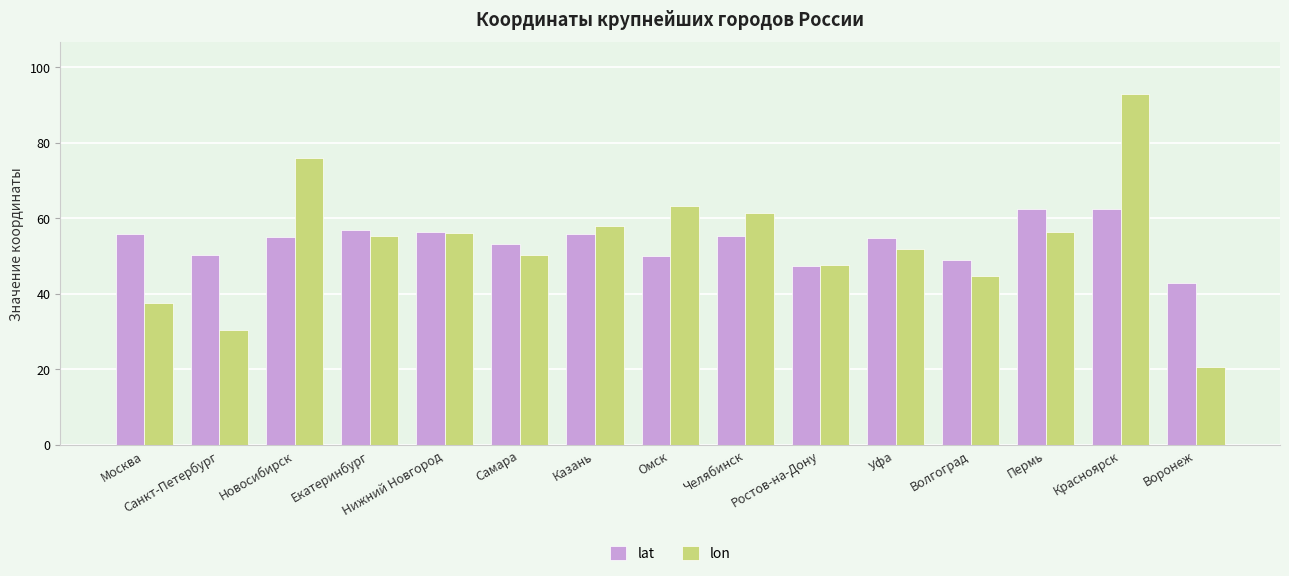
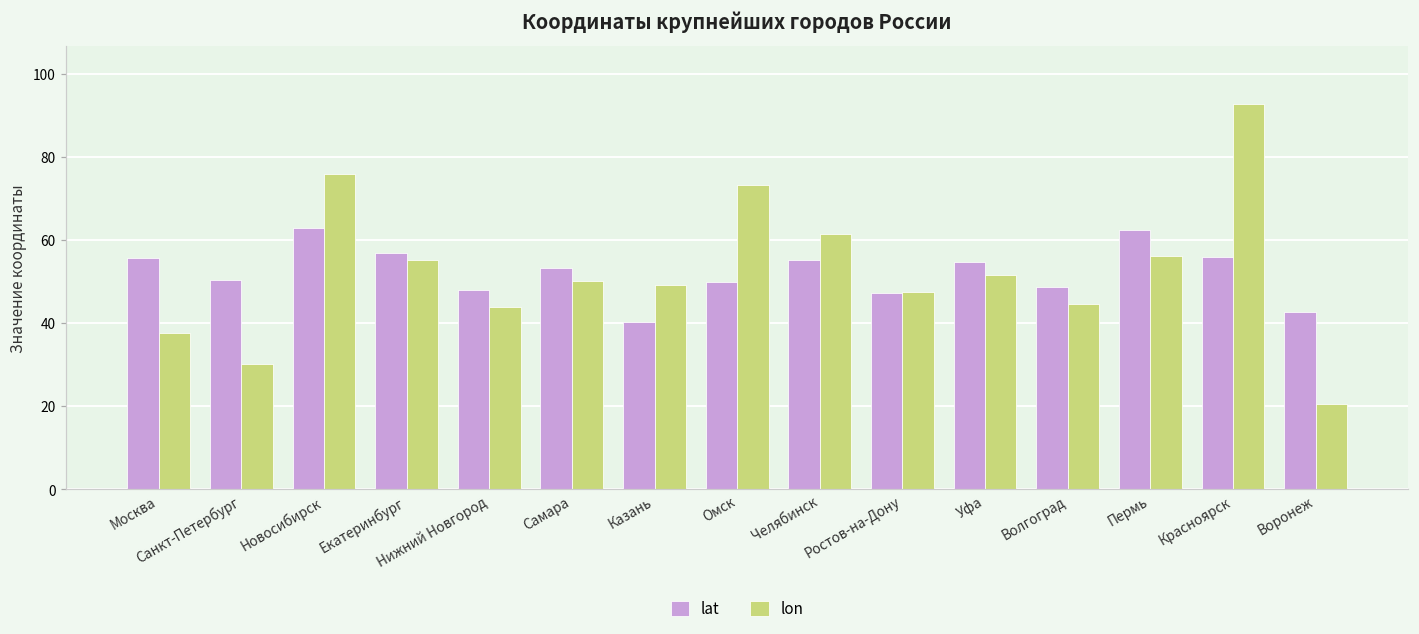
lat, Новосибирск: 55 -> 63
lat, Нижний Новгород: 56 -> 48
lon, Нижний Новгород: 56 -> 44
lat, Казань: 56 -> 40
lon, Казань: 58 -> 49
lon, Омск: 63 -> 73
lat, Красноярск: 62 -> 56
